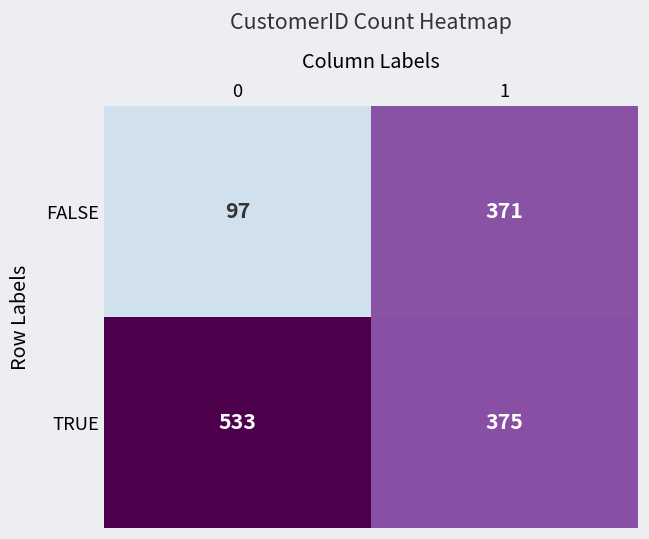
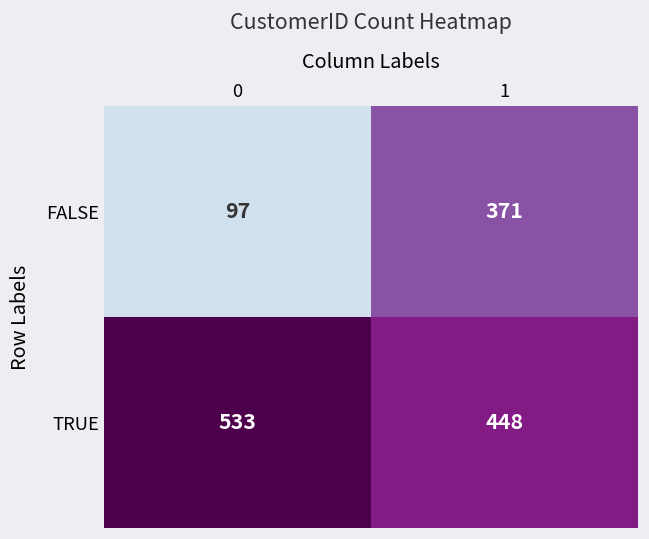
TRUE, 1: 375 -> 448
